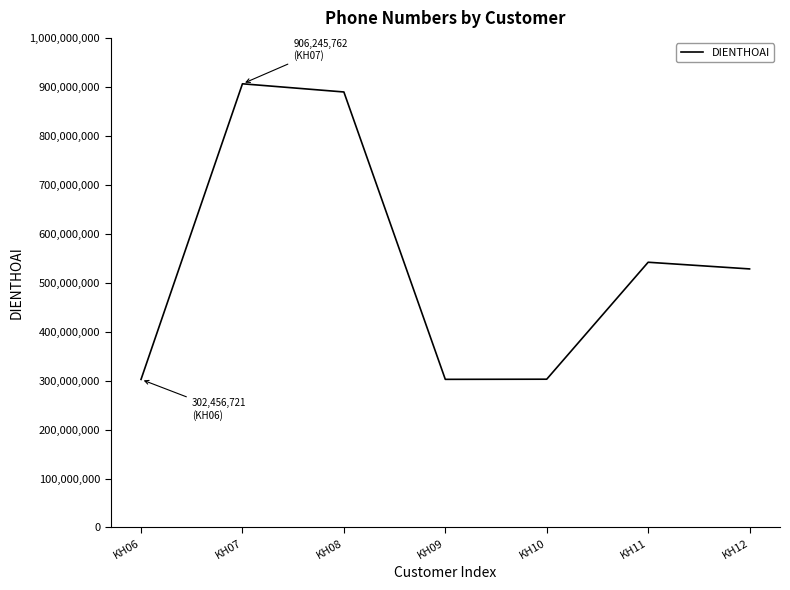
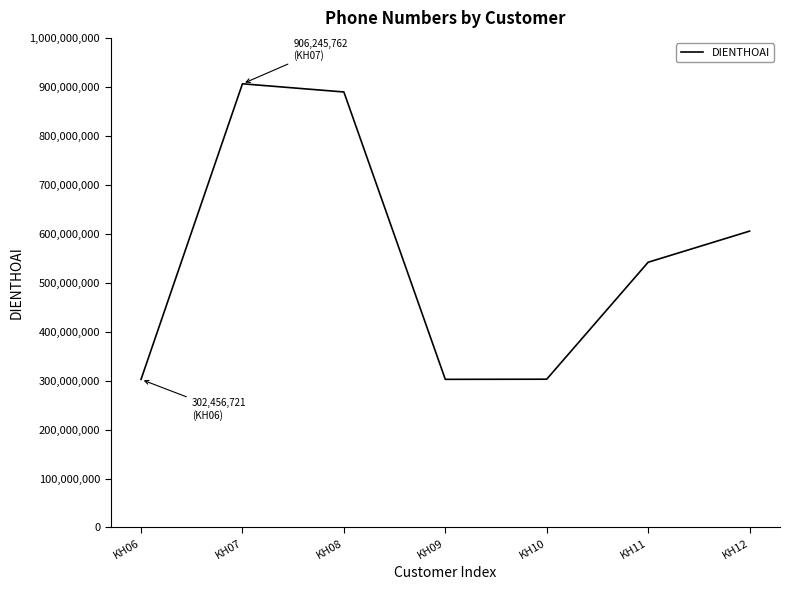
KH12: 530,000,000 -> 610,000,000
